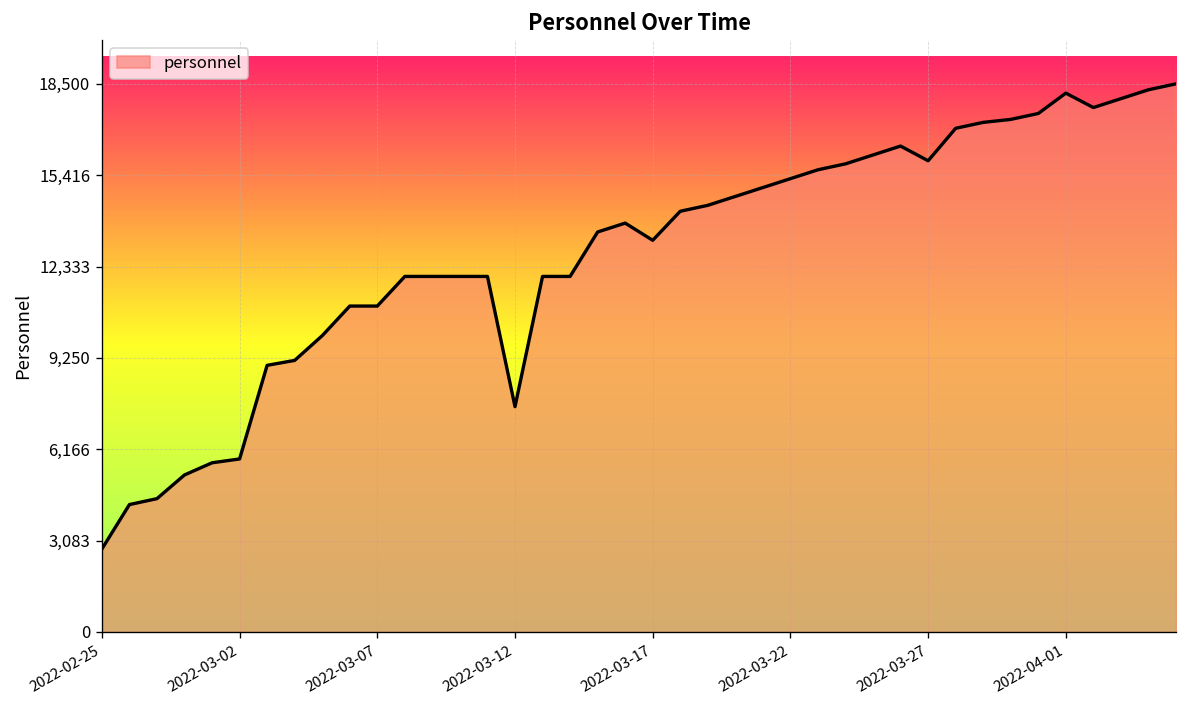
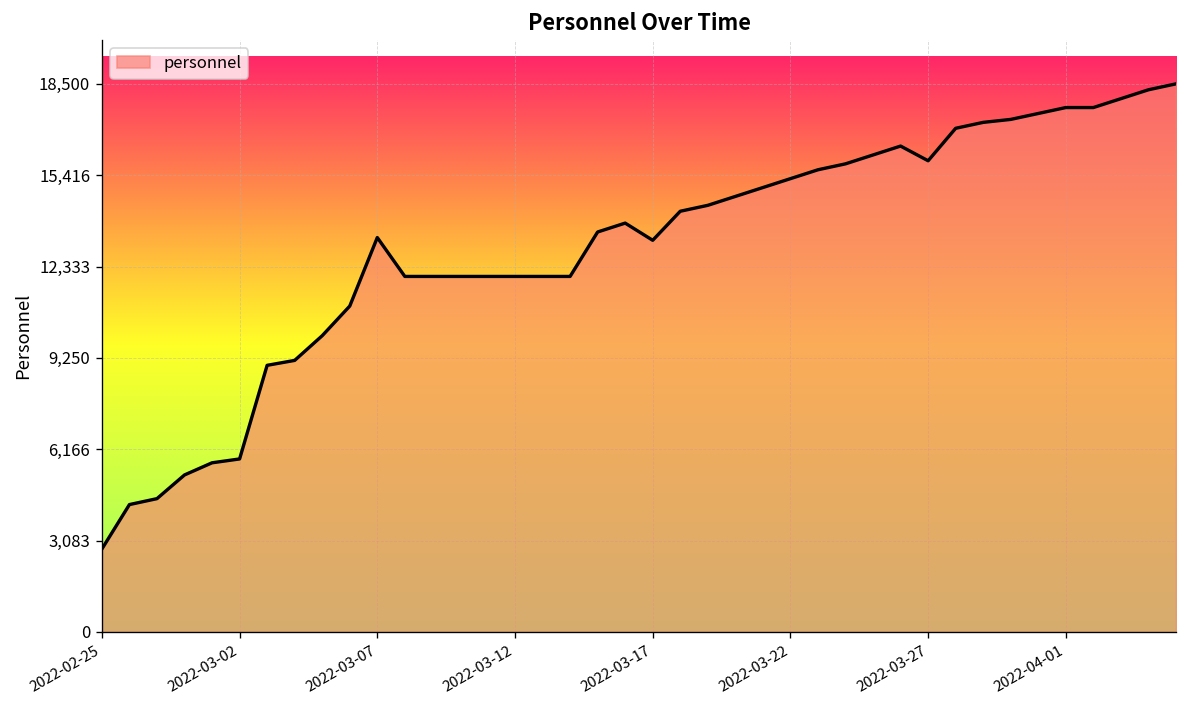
2022-03-07: 11,000 -> 13,300
2022-03-12: 7,600 -> 12,000
2022-04-01: 18,200 -> 17,700
